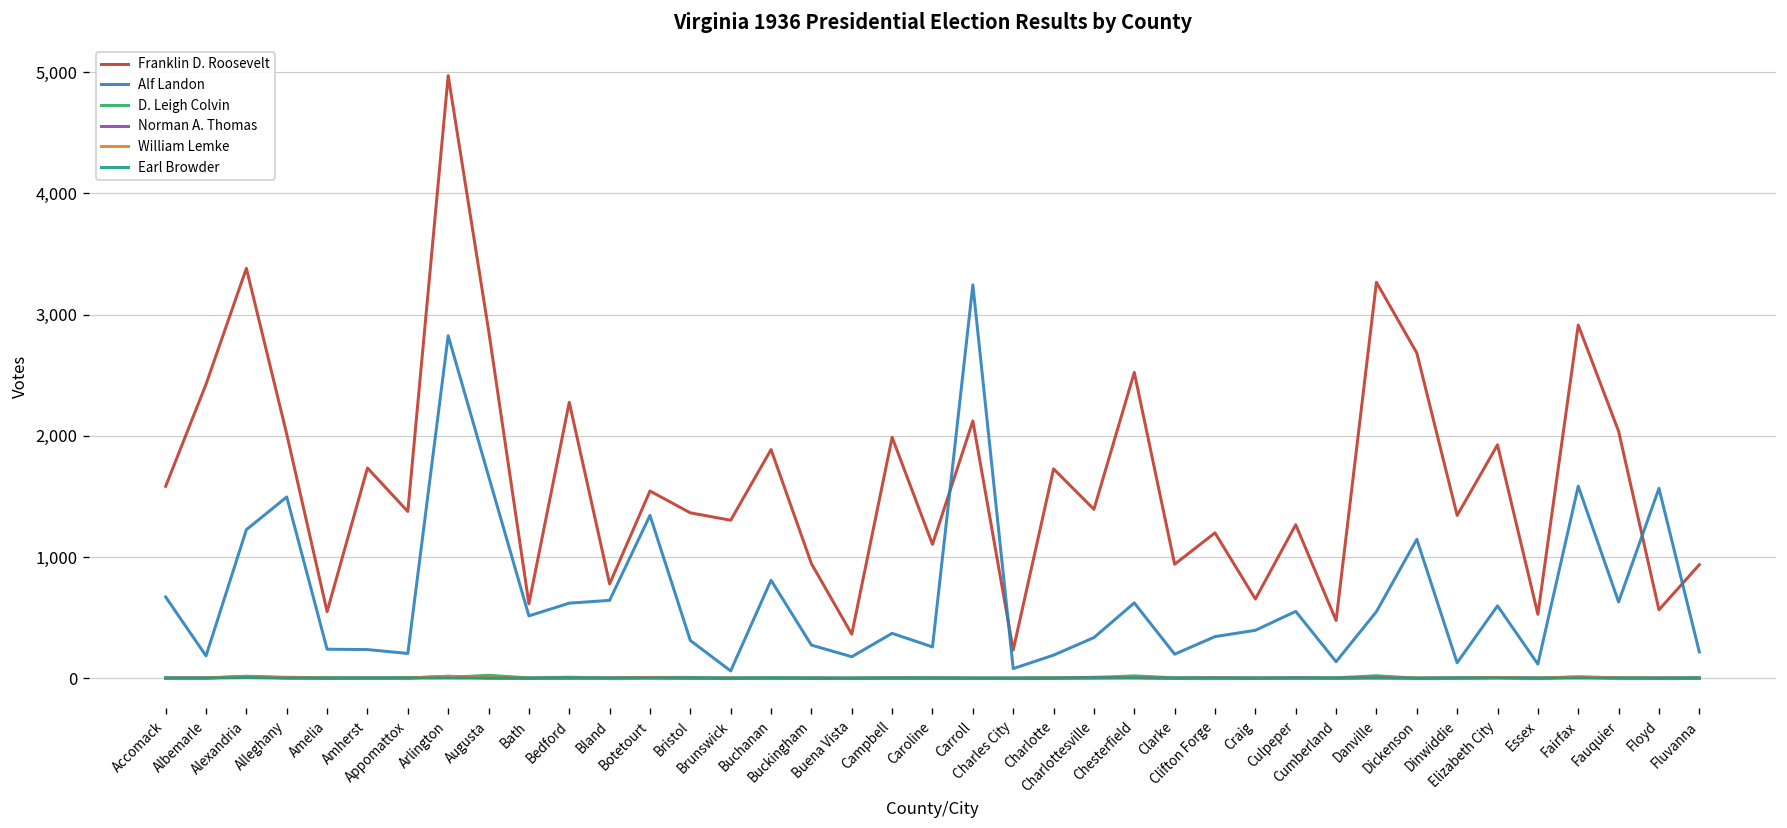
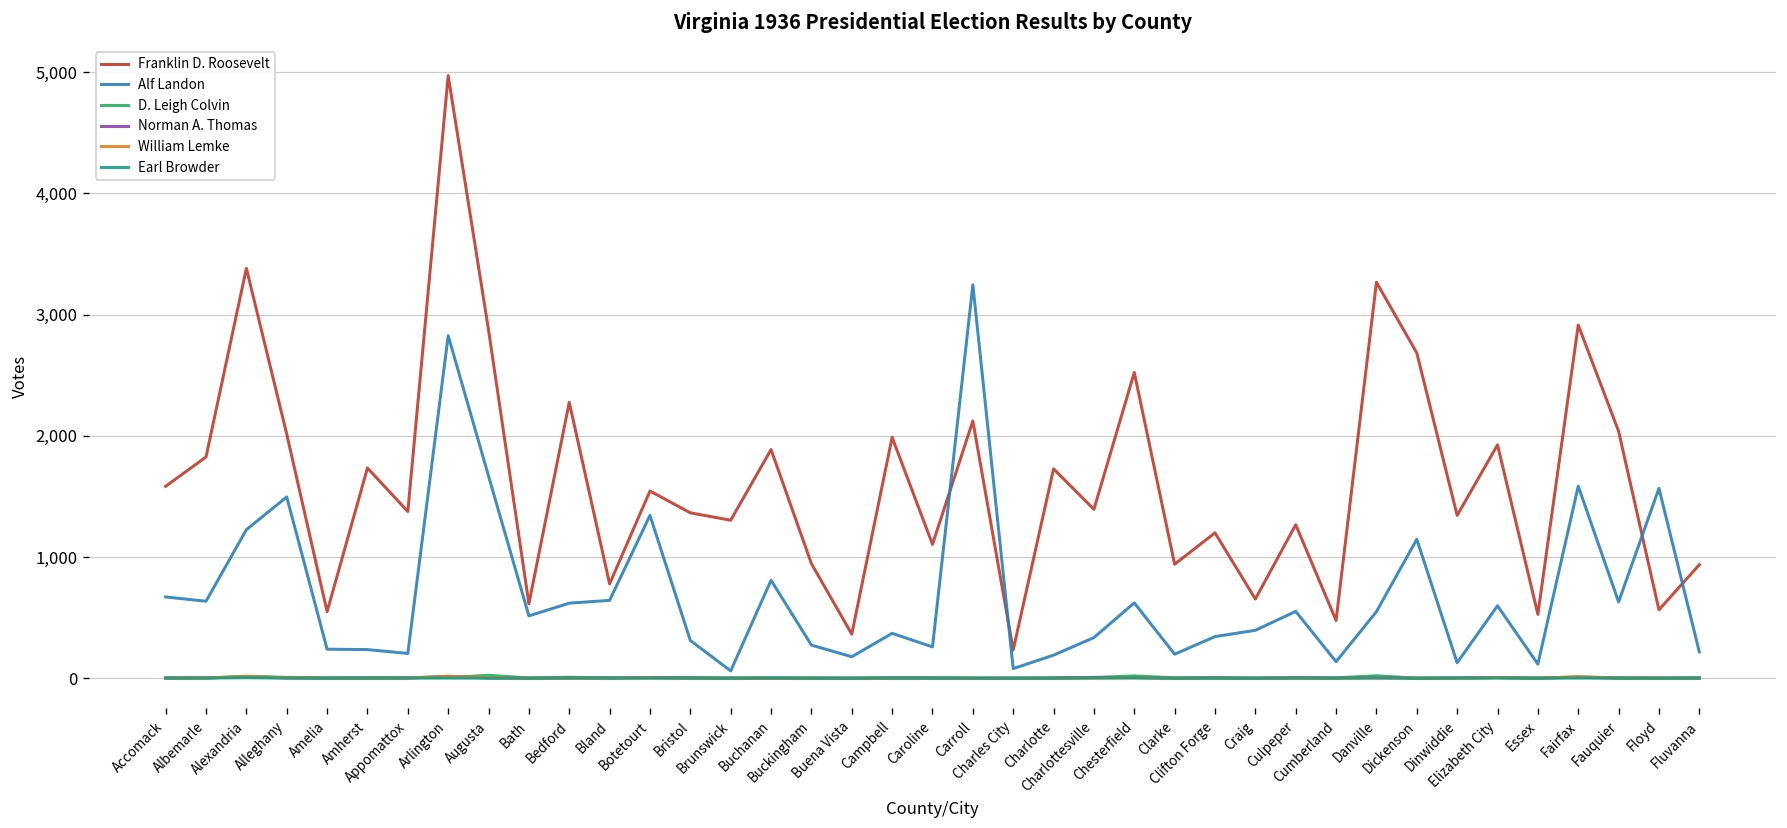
Franklin D. Roosevelt, Albemarle: 2,430 -> 1,830
Alf Landon, Albemarle: 180 -> 640
